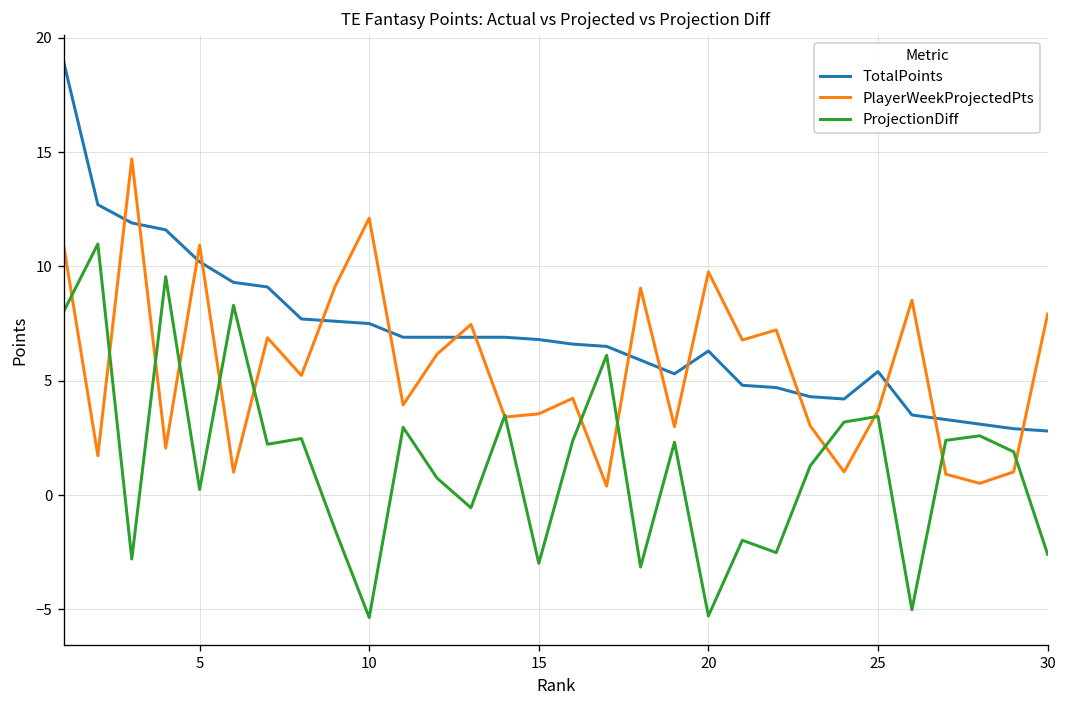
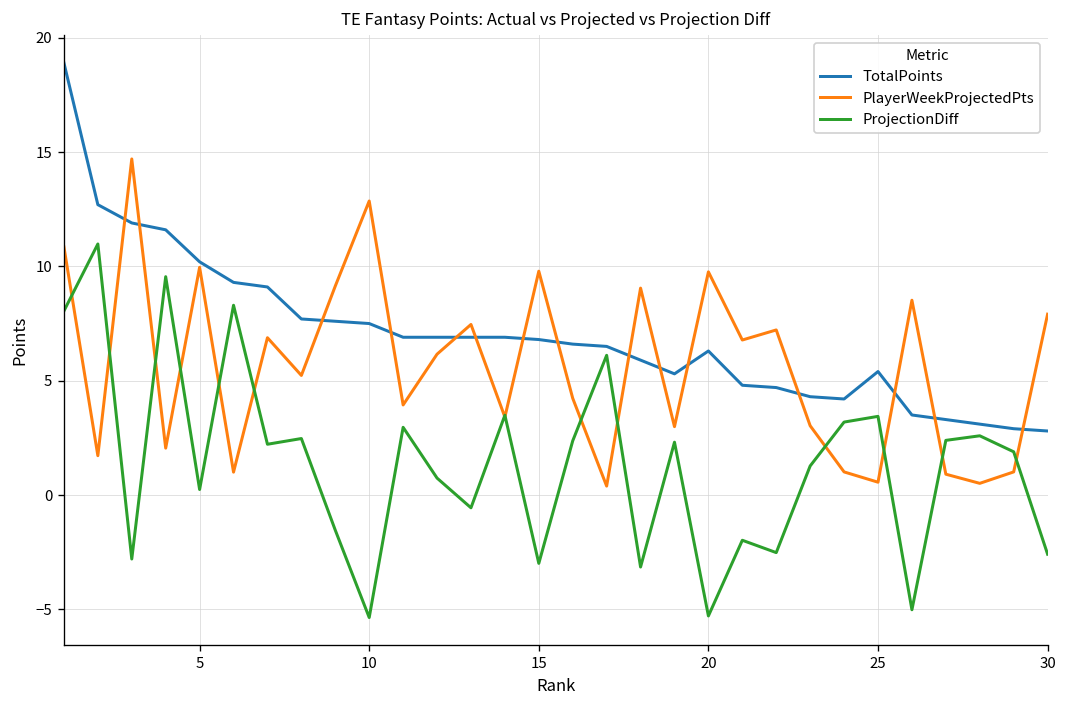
PlayerWeekProjectedPts, 5: 10.9 -> 10.0
PlayerWeekProjectedPts, 10: 12.1 -> 12.9
PlayerWeekProjectedPts, 15: 3.6 -> 9.8
PlayerWeekProjectedPts, 25: 3.7 -> 0.6
